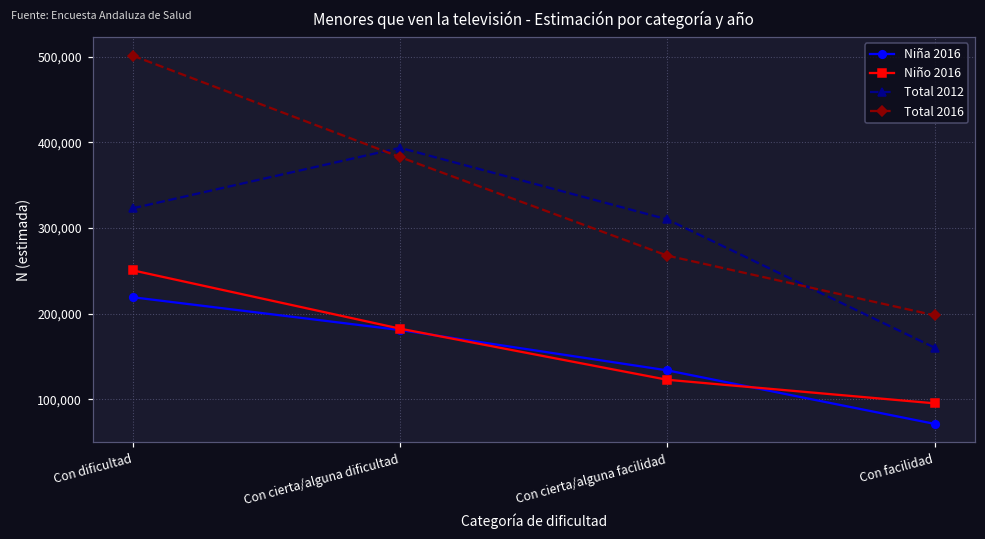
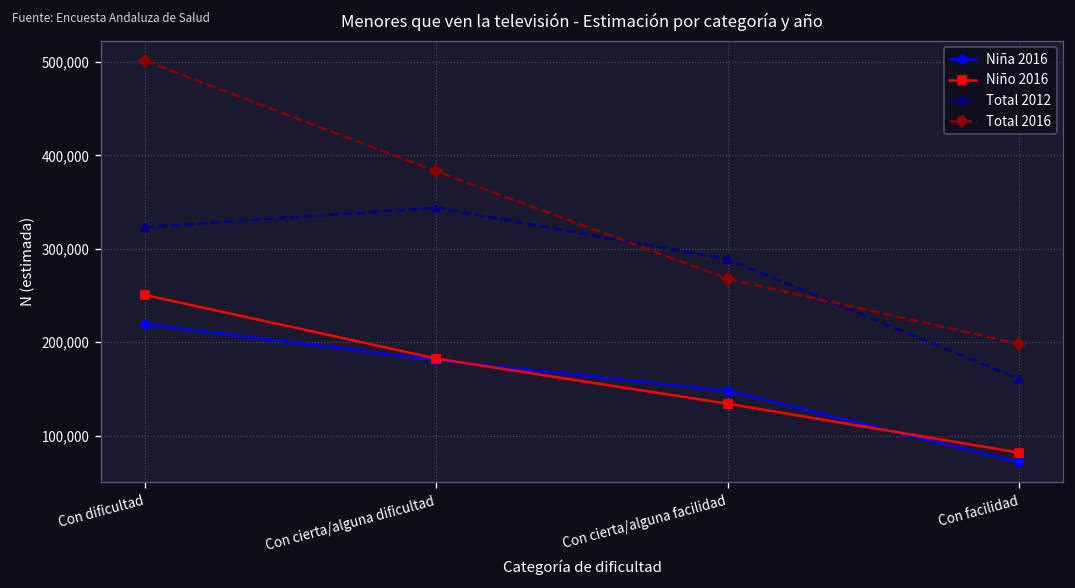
Total 2012, Con cierta/alguna dificultad: 390,000 -> 340,000
Niña 2016, Con cierta/alguna facilidad: 130,000 -> 150,000
Niño 2016, Con cierta/alguna facilidad: 120,000 -> 130,000
Total 2012, Con cierta/alguna facilidad: 310,000 -> 290,000
Niño 2016, Con facilidad: 100,000 -> 80,000
